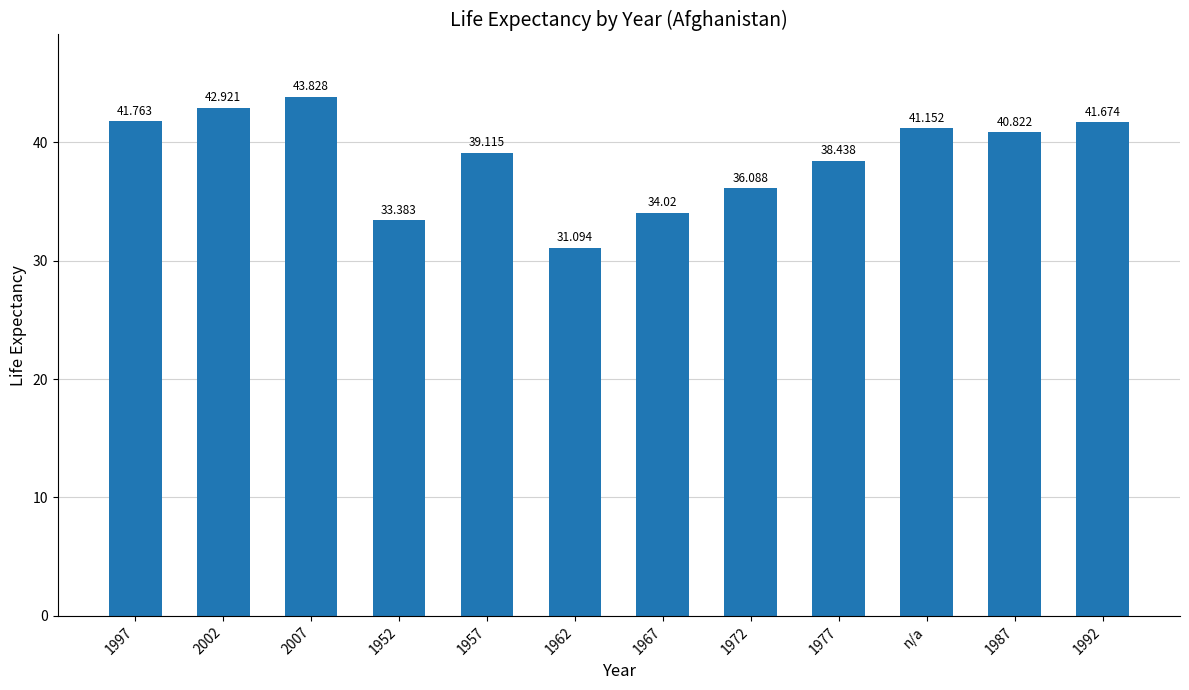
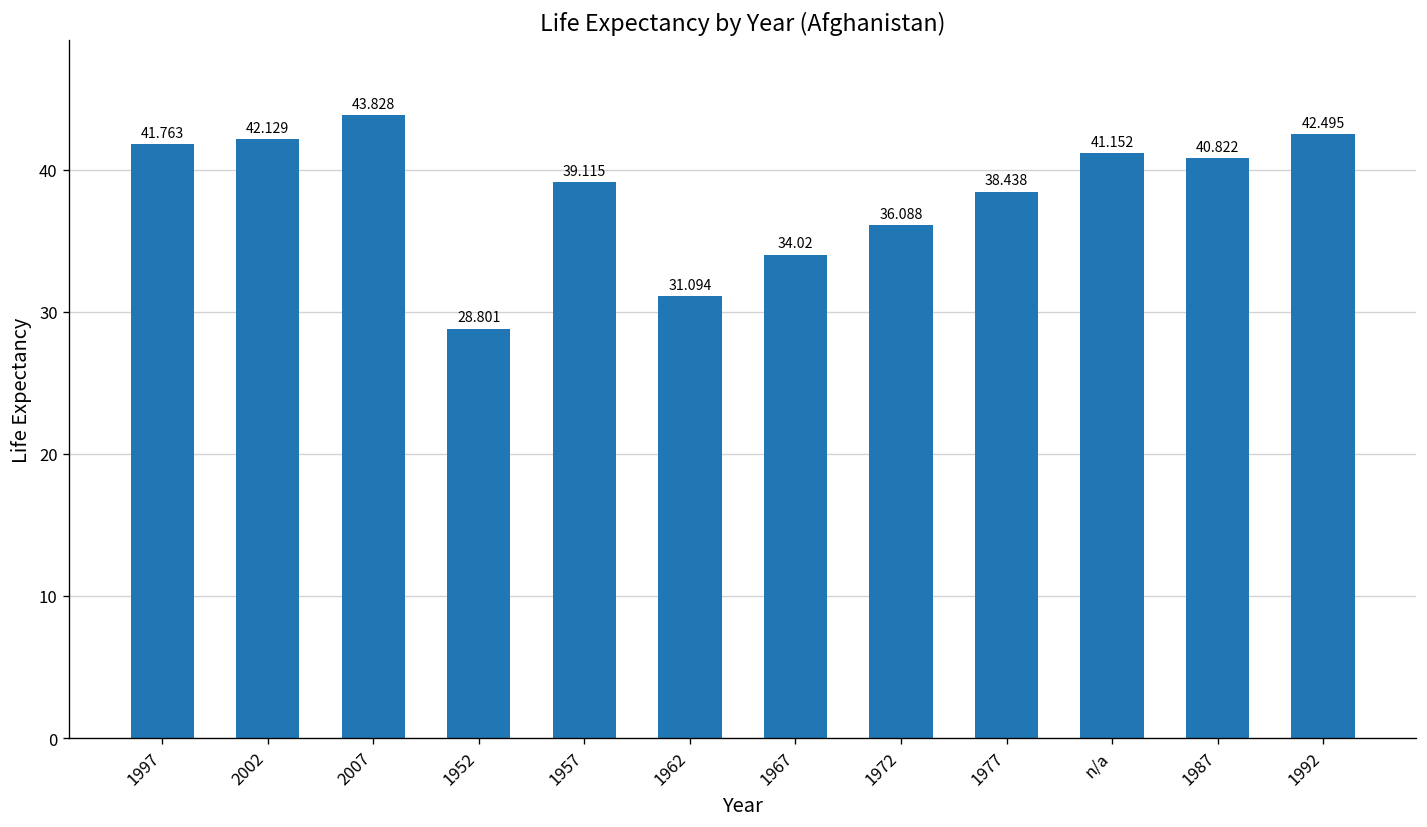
2002: 42.921 -> 42.129
1952: 33.383 -> 28.801
1992: 41.674 -> 42.495
